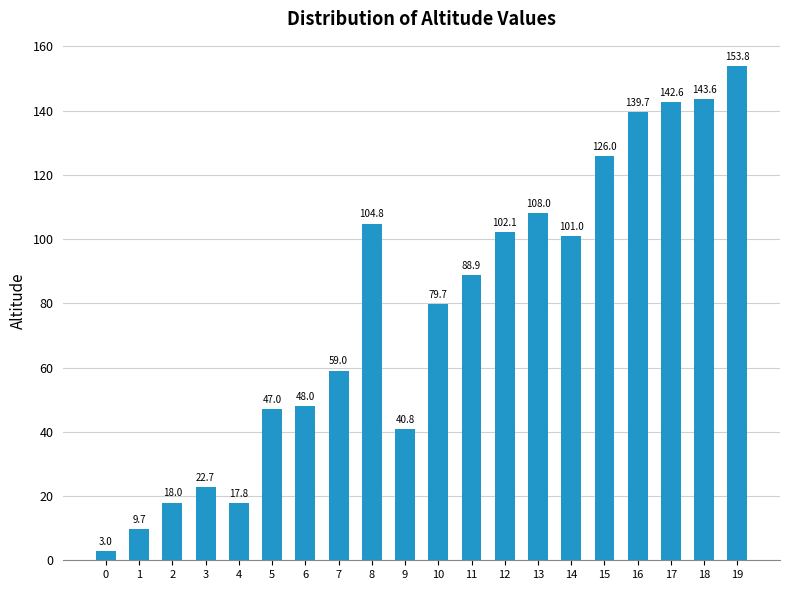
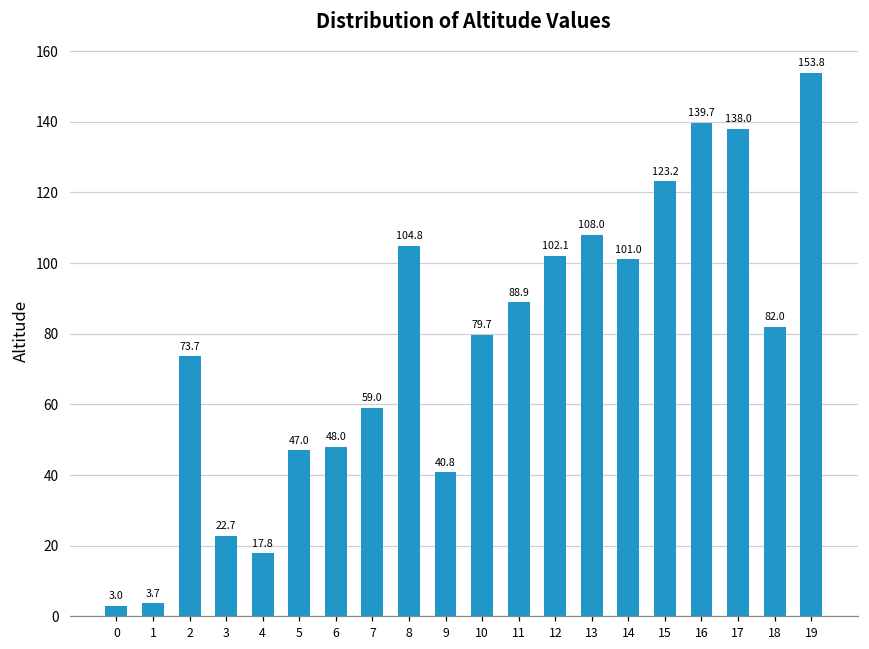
1: 9.7 -> 3.7
2: 18.0 -> 73.7
15: 126.0 -> 123.2
17: 142.6 -> 138.0
18: 143.6 -> 82.0
